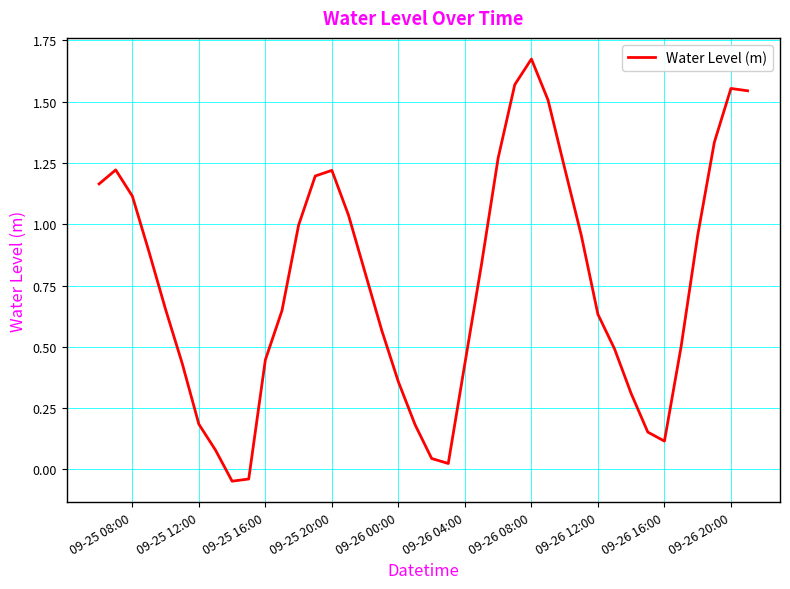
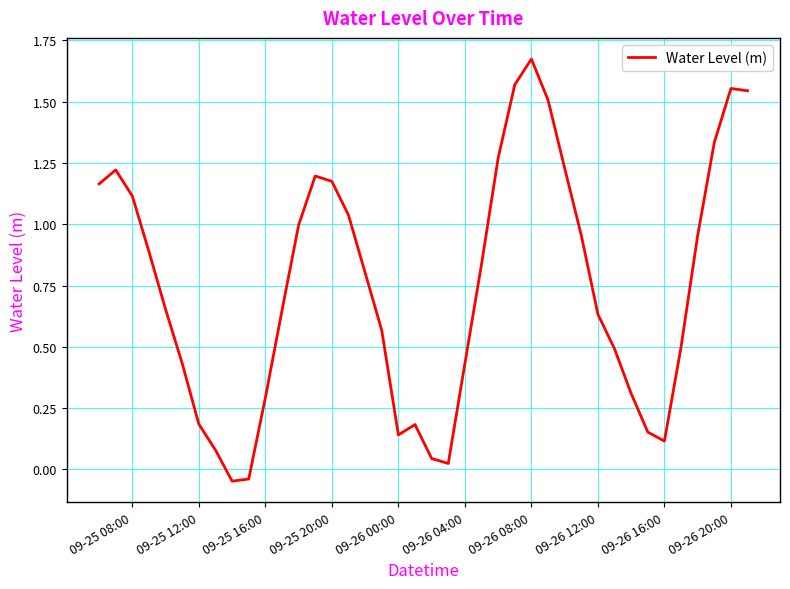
09-25 16:00: 0.45 -> 0.29
09-25 20:00: 1.22 -> 1.18
09-26 00:00: 0.36 -> 0.14
